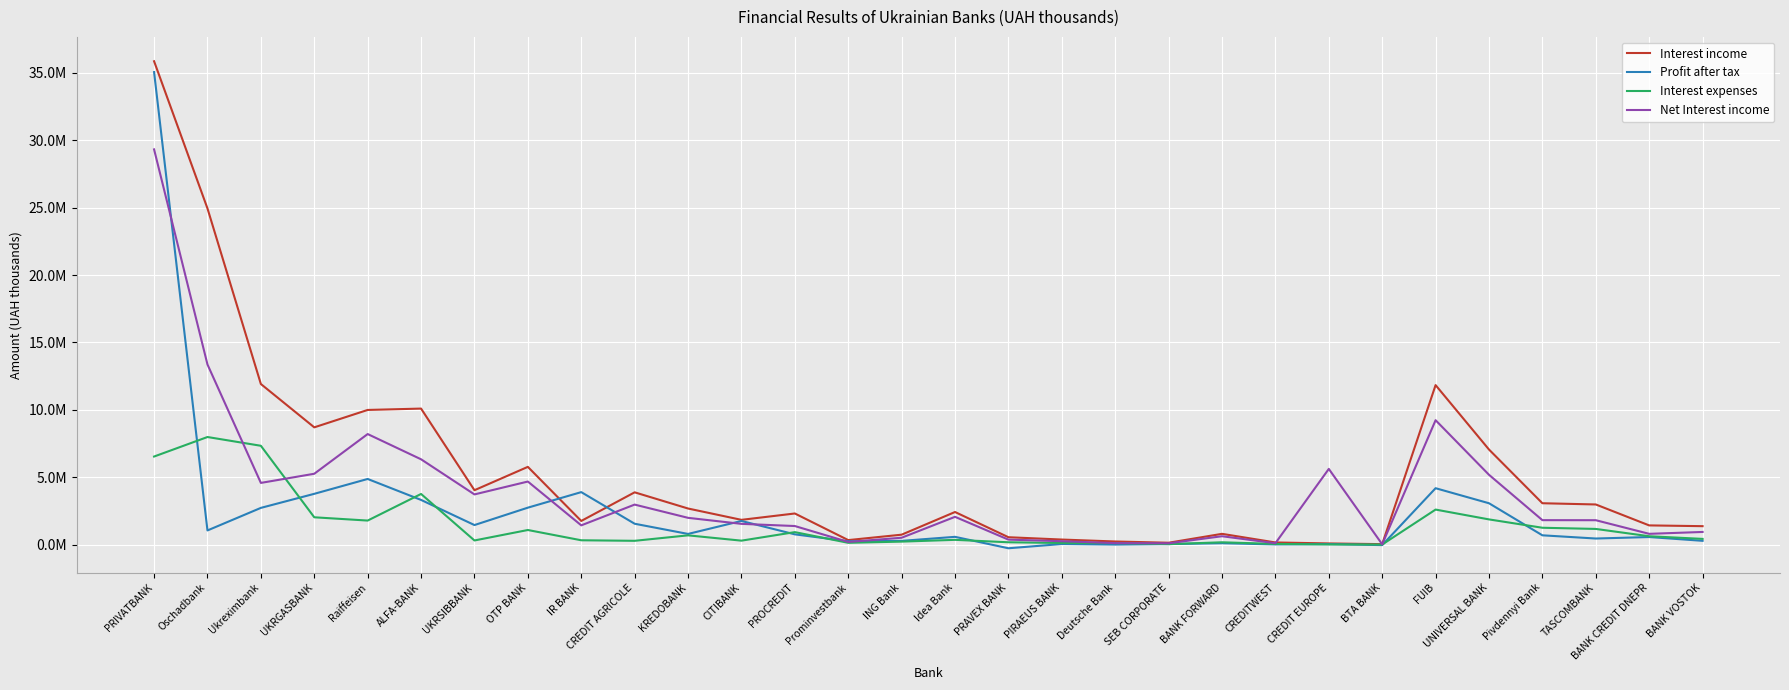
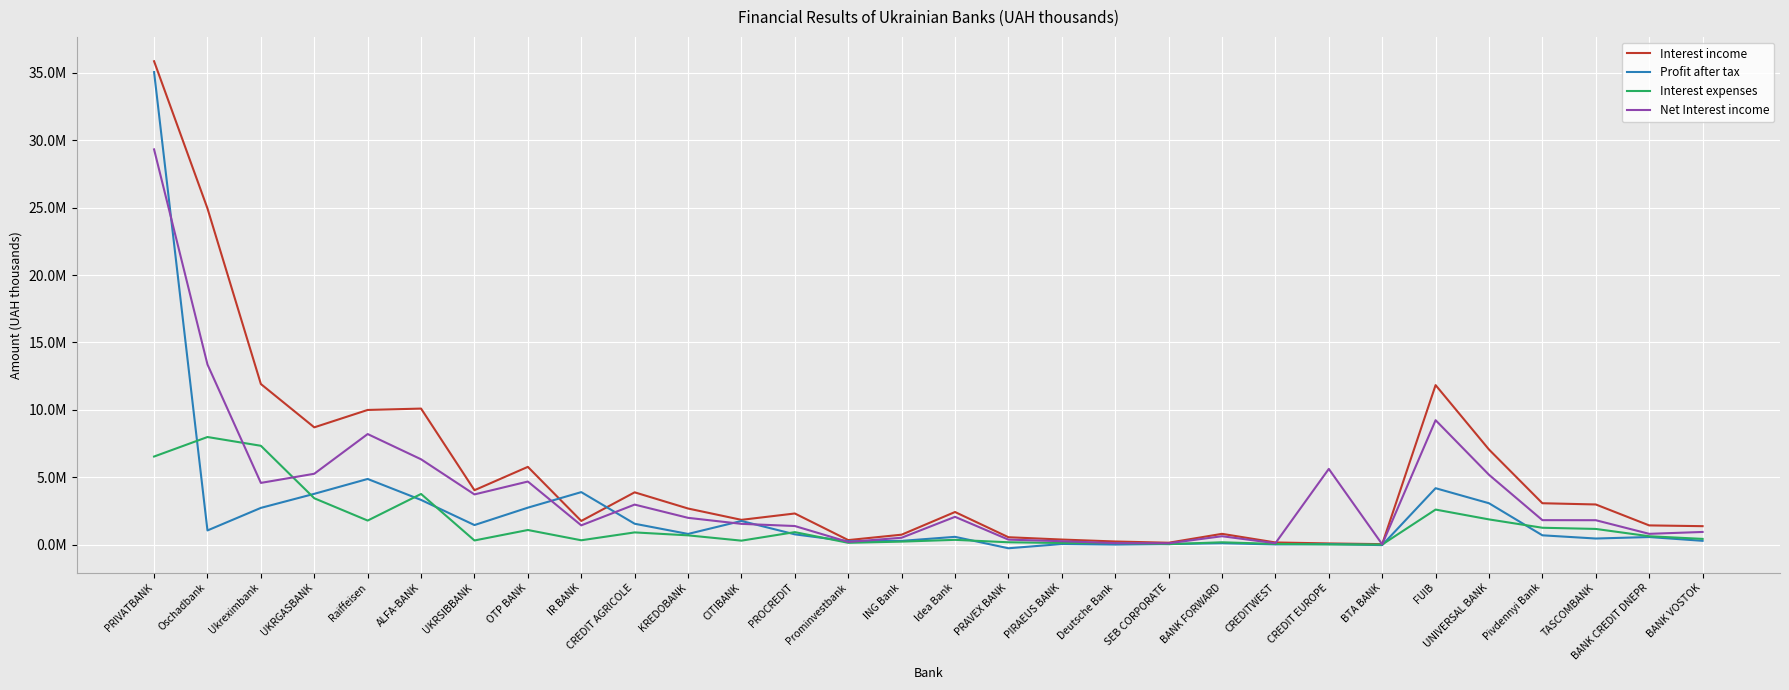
Interest expenses, UKRGASBANK: 2000000 -> 3400000
Interest expenses, CREDIT AGRICOLE: 300000 -> 900000
